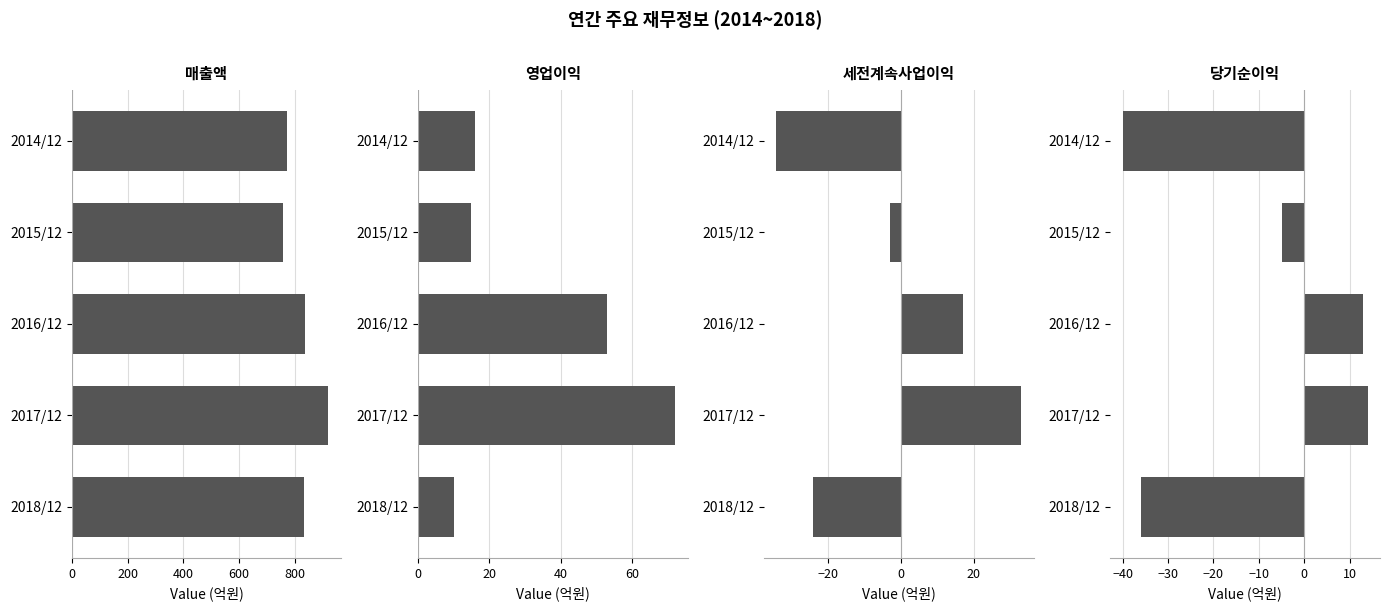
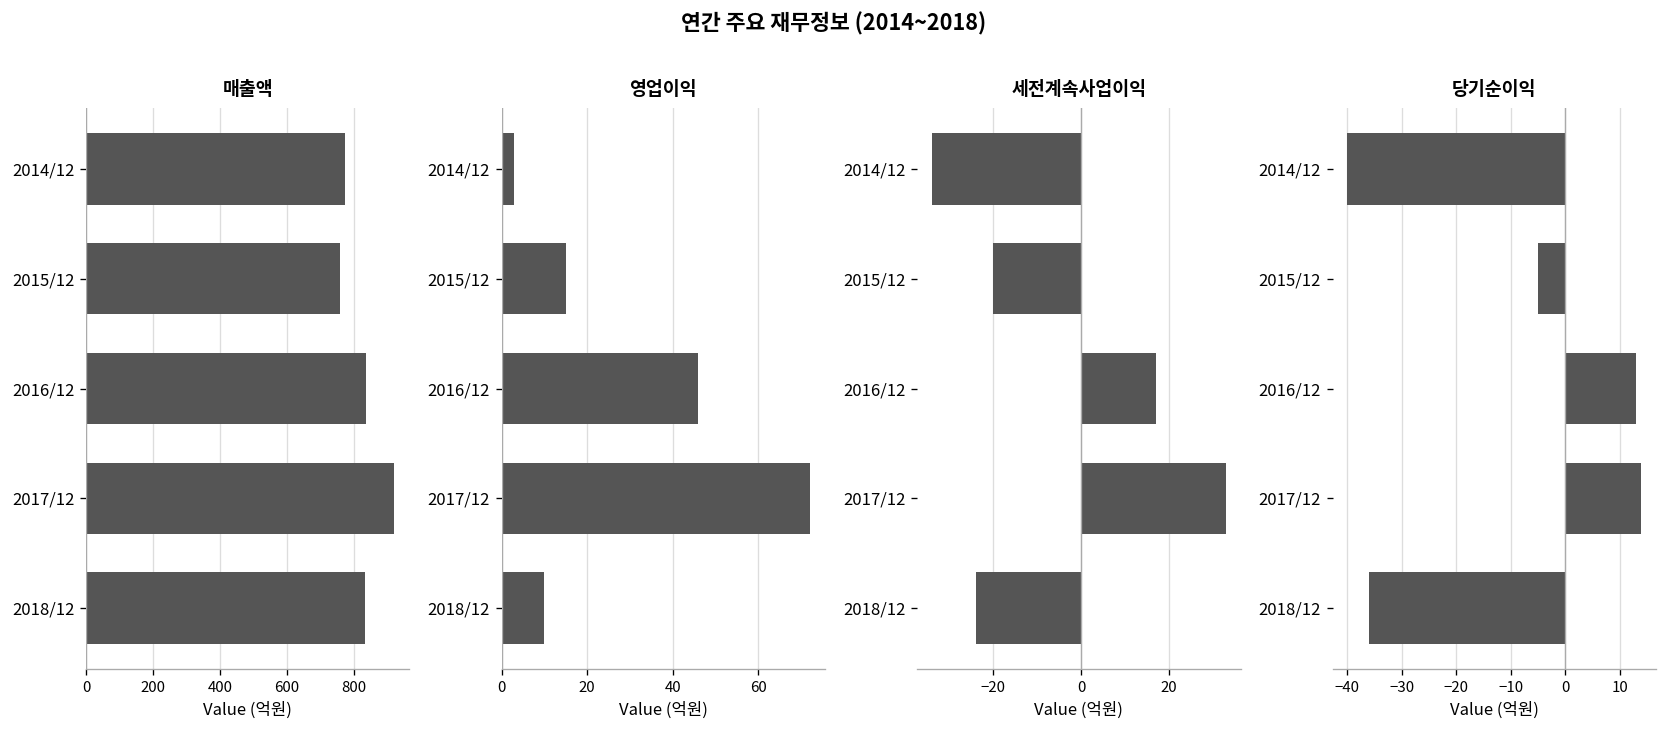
영업이익, 2014/12: 16 -> 3
영업이익, 2016/12: 53 -> 46
세전계속사업이익, 2015/12: -3 -> -20
